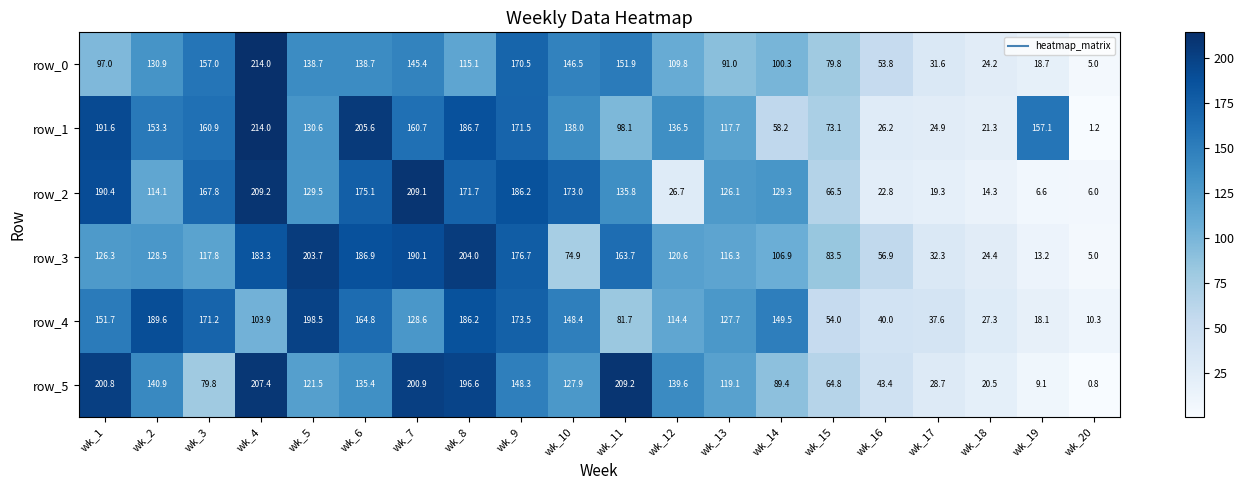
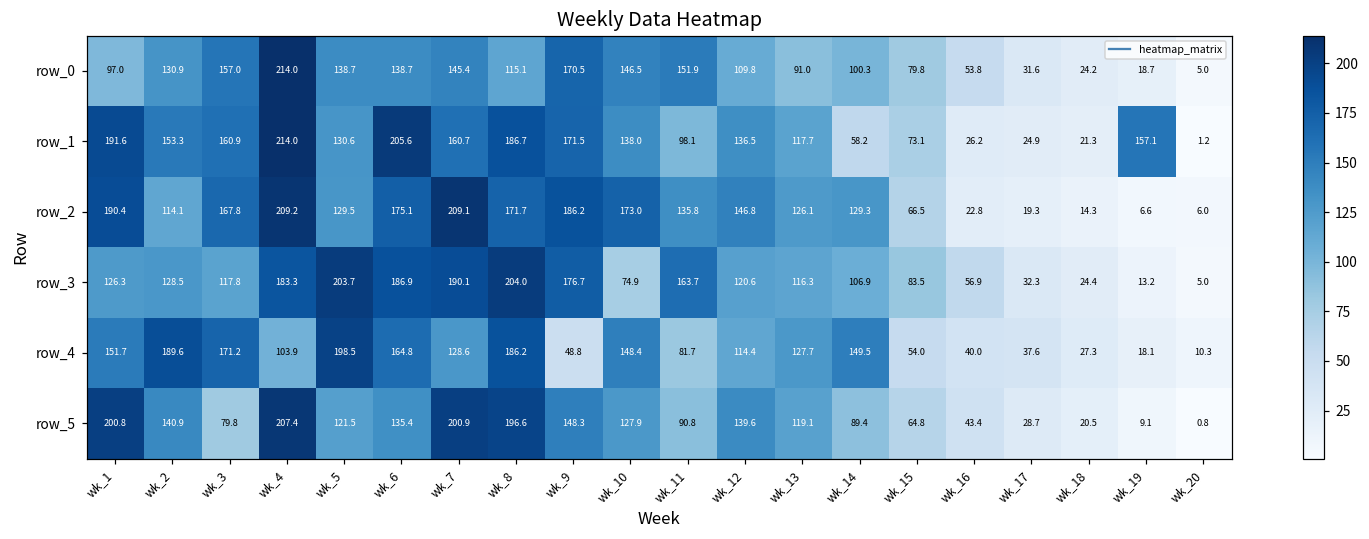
row_2, wk_12: 26.7 -> 146.8
row_4, wk_9: 173.5 -> 48.8
row_5, wk_11: 209.2 -> 90.8
